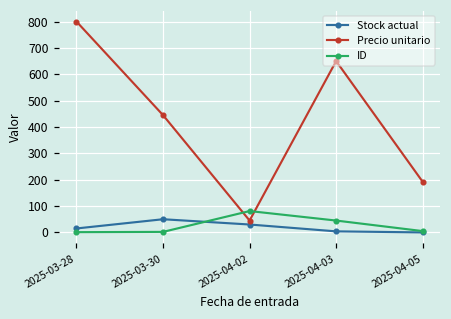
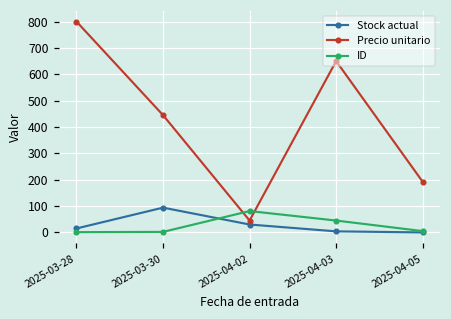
Stock actual, 2025-03-30: 50 -> 90
